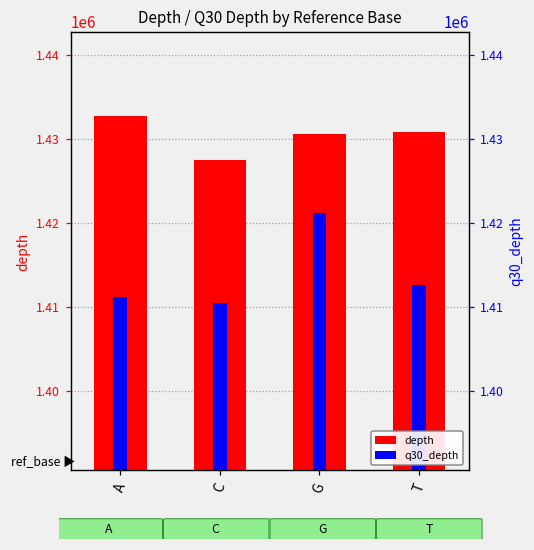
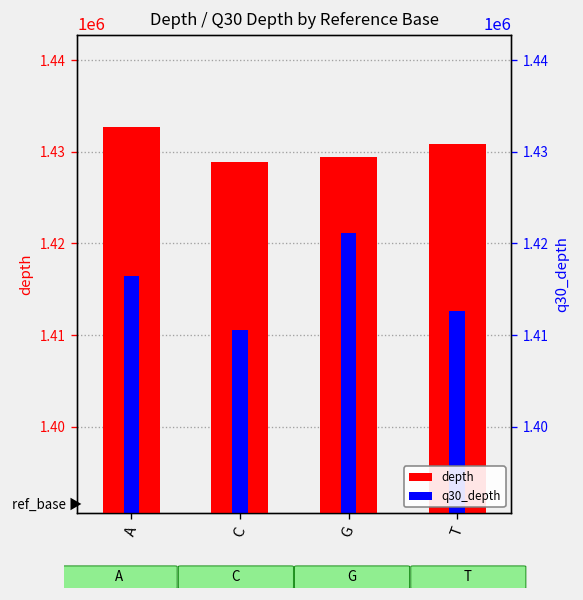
q30_depth, A: 1411000 -> 1416000
depth, C: 1428000 -> 1429000
depth, G: 1431000 -> 1429000
